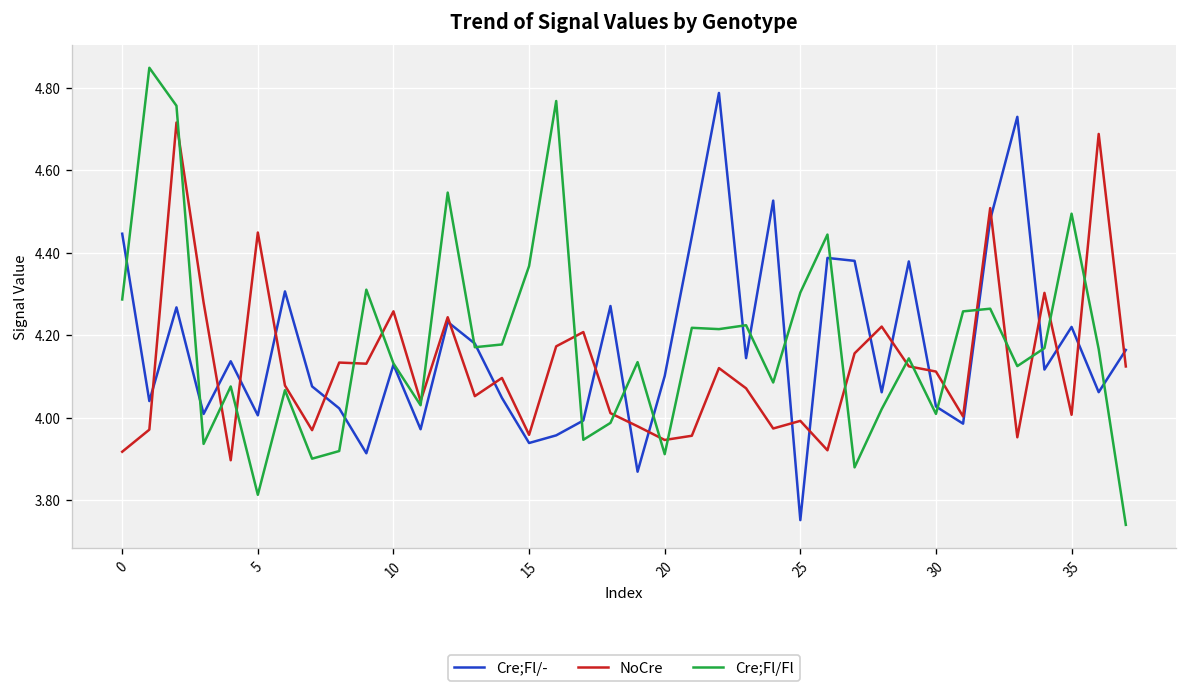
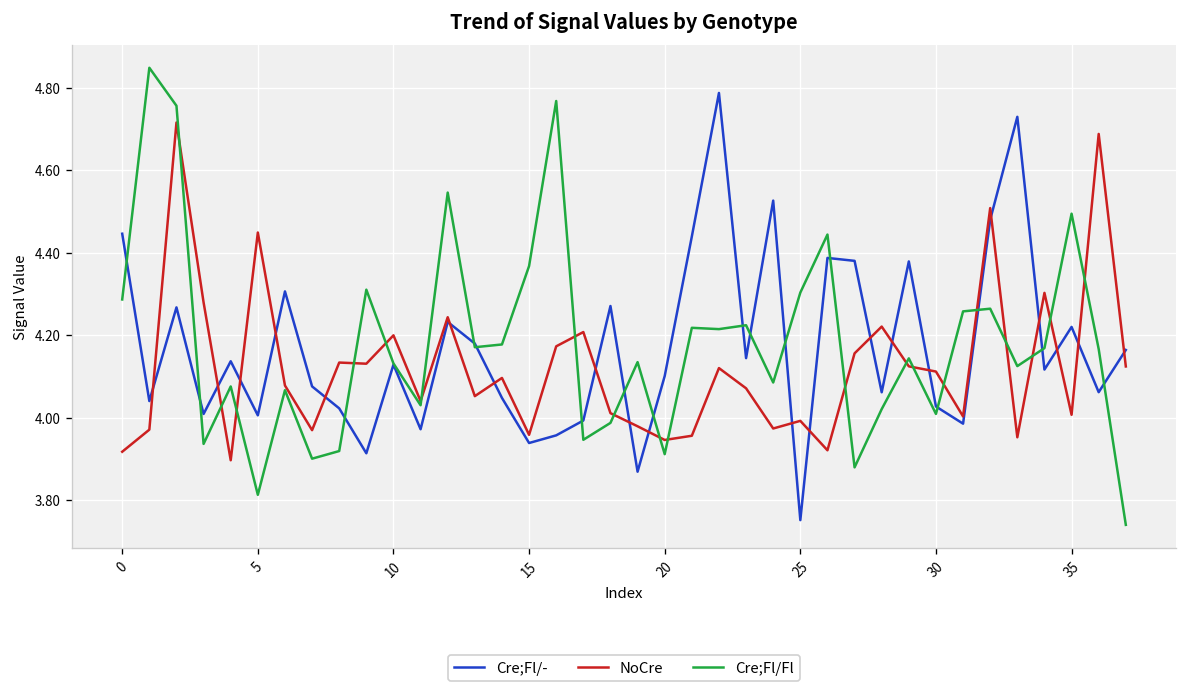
NoCre, 10: 4.26 -> 4.20
